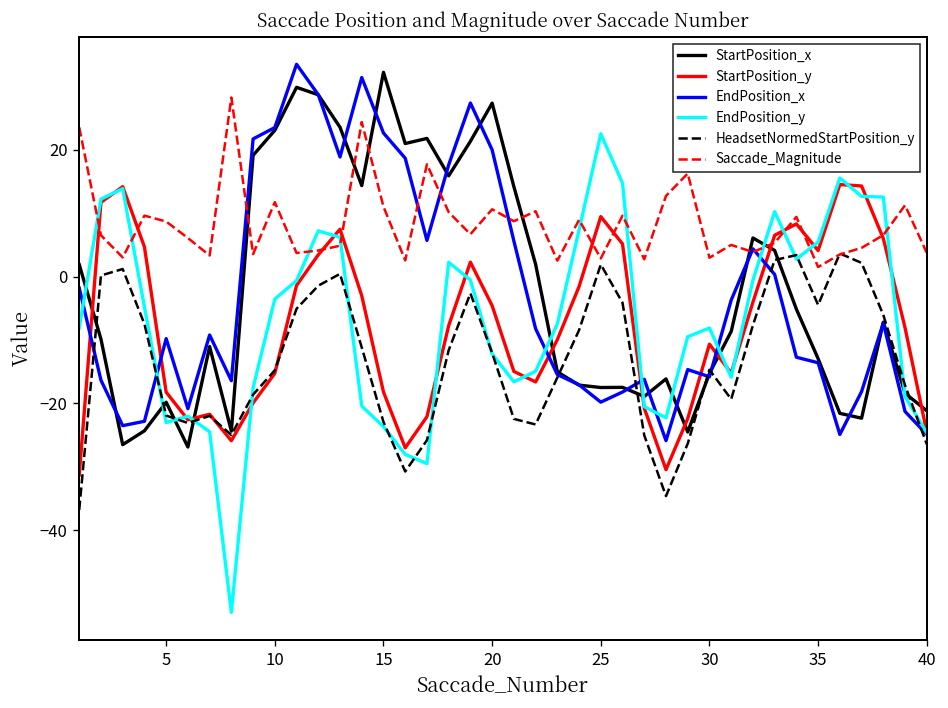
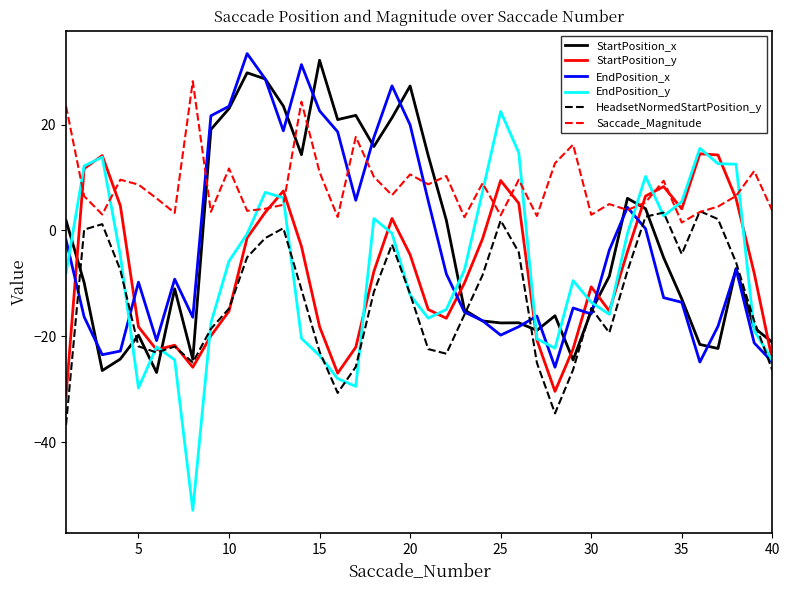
EndPosition_y, 5: -23 -> -30
EndPosition_y, 10: -4 -> -6
EndPosition_y, 30: -8 -> -14
